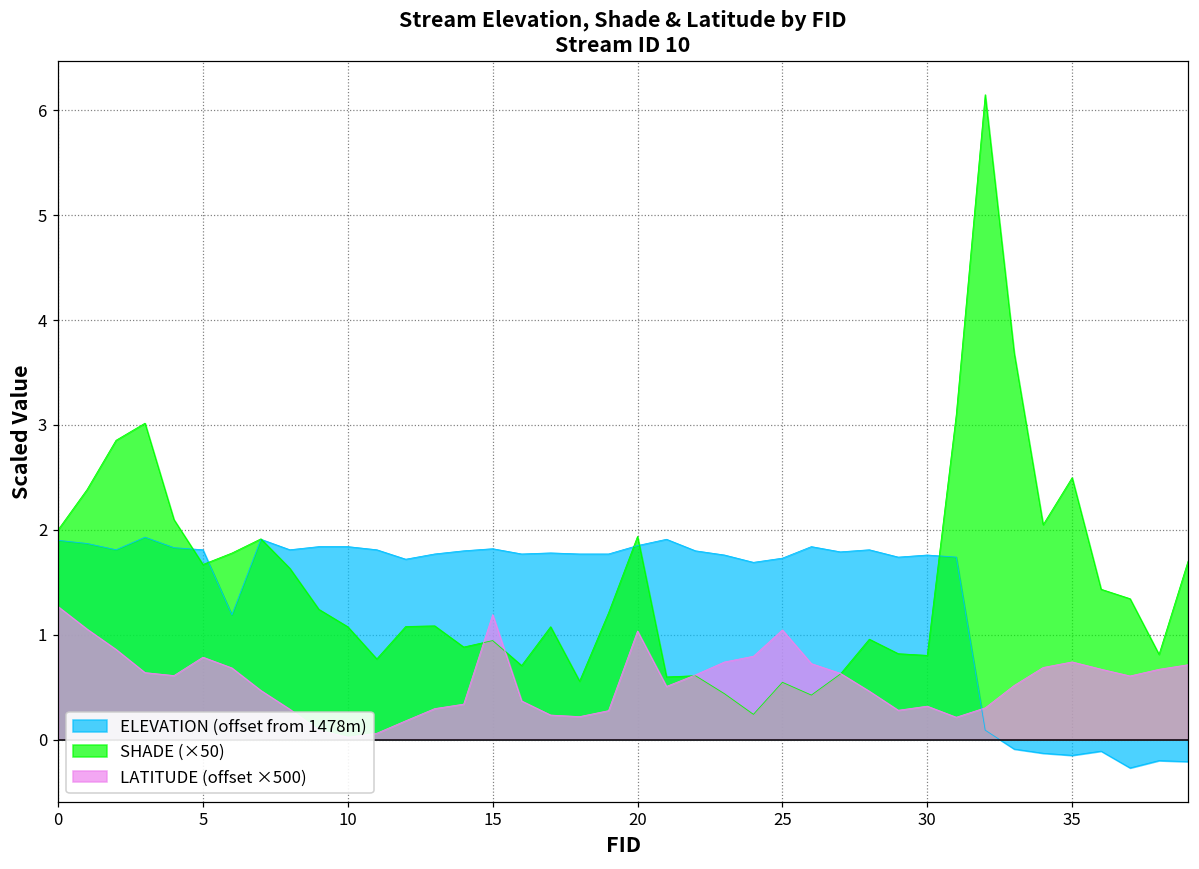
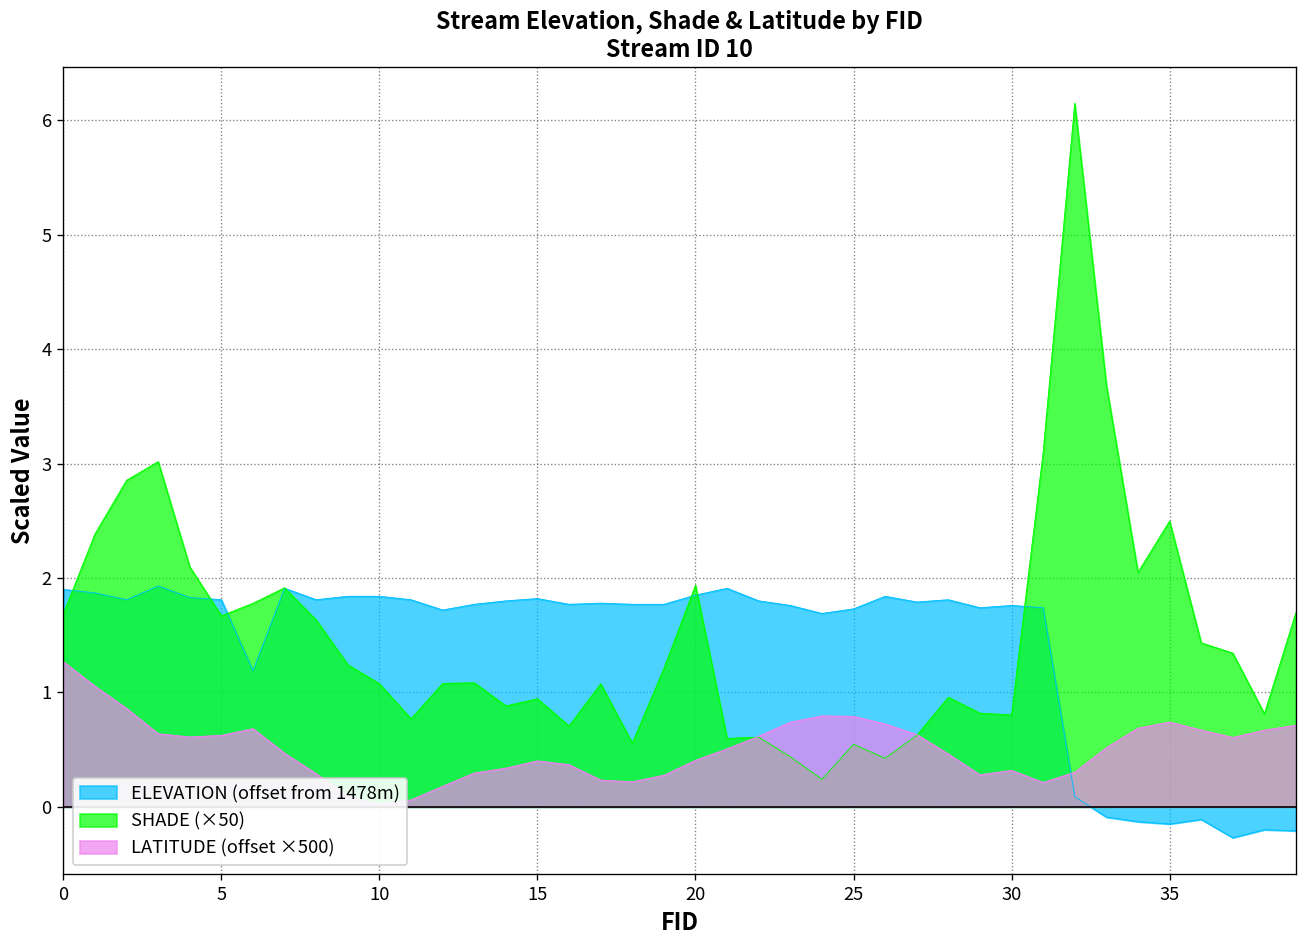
SHADE (×50), 0: 2.0 -> 1.7
LATITUDE (offset ×500), 5: 0.8 -> 0.6
LATITUDE (offset ×500), 15: 1.2 -> 0.4
LATITUDE (offset ×500), 20: 1.0 -> 0.4
LATITUDE (offset ×500), 25: 1.0 -> 0.8
